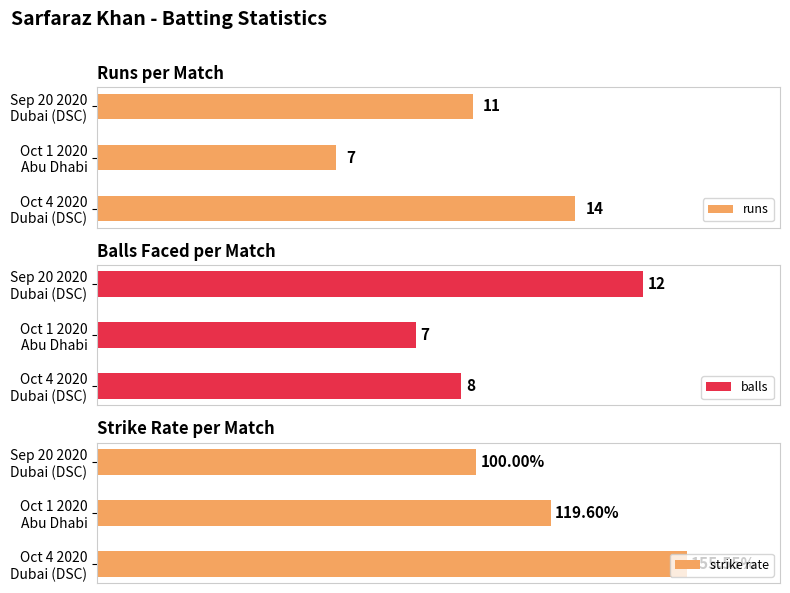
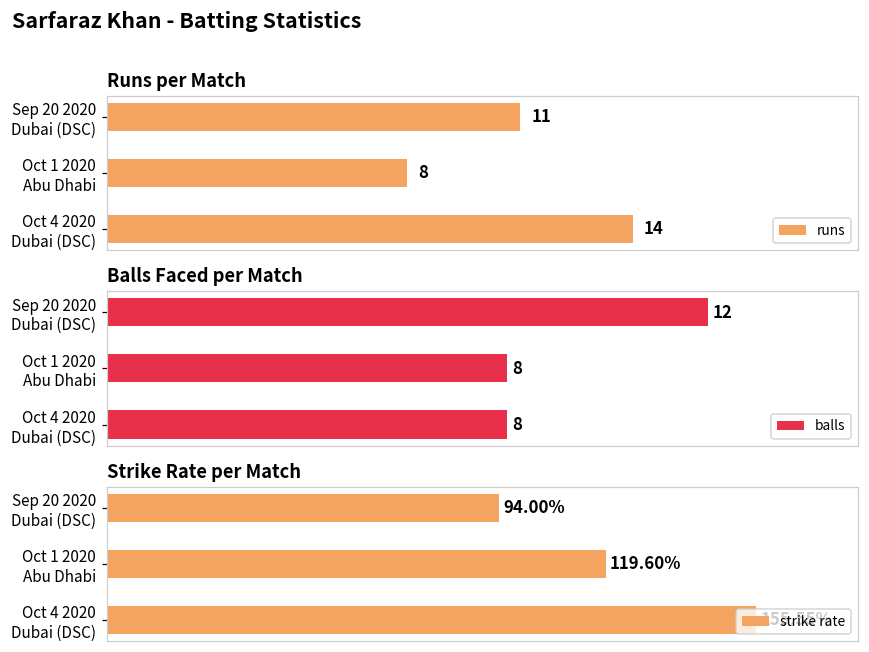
Runs per Match, Oct 1 2020 Abu Dhabi: 7 -> 8
Balls Faced per Match, Oct 1 2020 Abu Dhabi: 7 -> 8
Strike Rate per Match, Sep 20 2020 Dubai (DSC): 100.00% -> 94.00%
